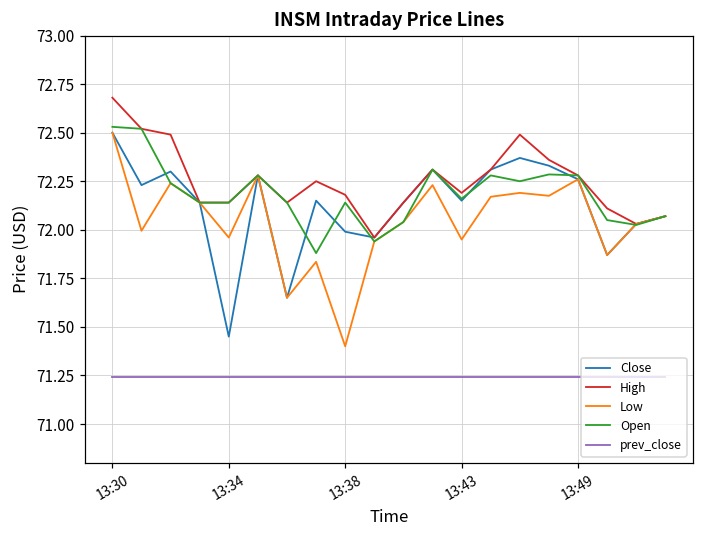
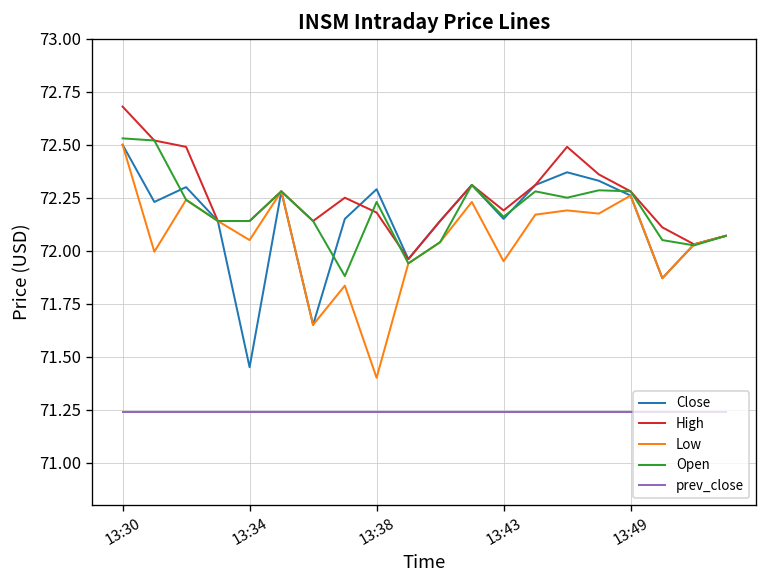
Low, 13:34: 71.96 -> 72.05
Close, 13:38: 71.99 -> 72.29
Open, 13:38: 72.14 -> 72.23
